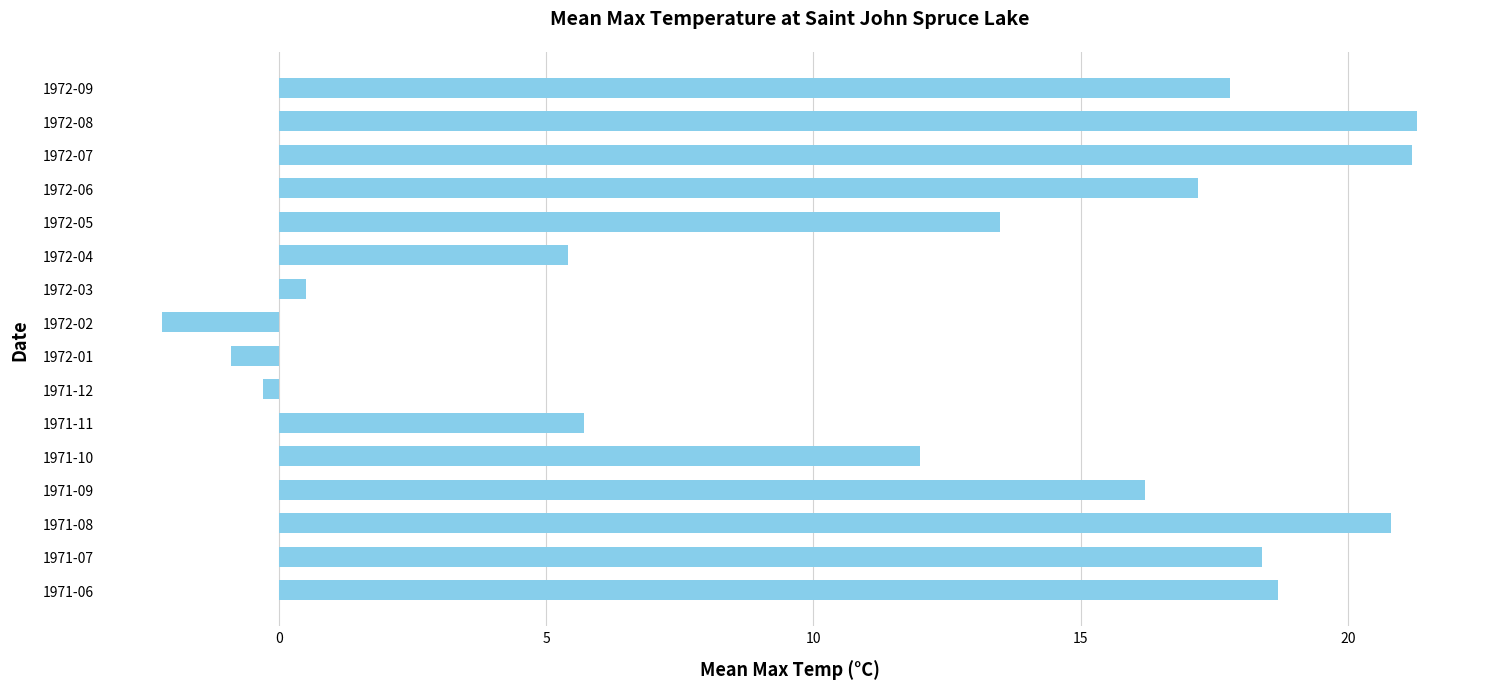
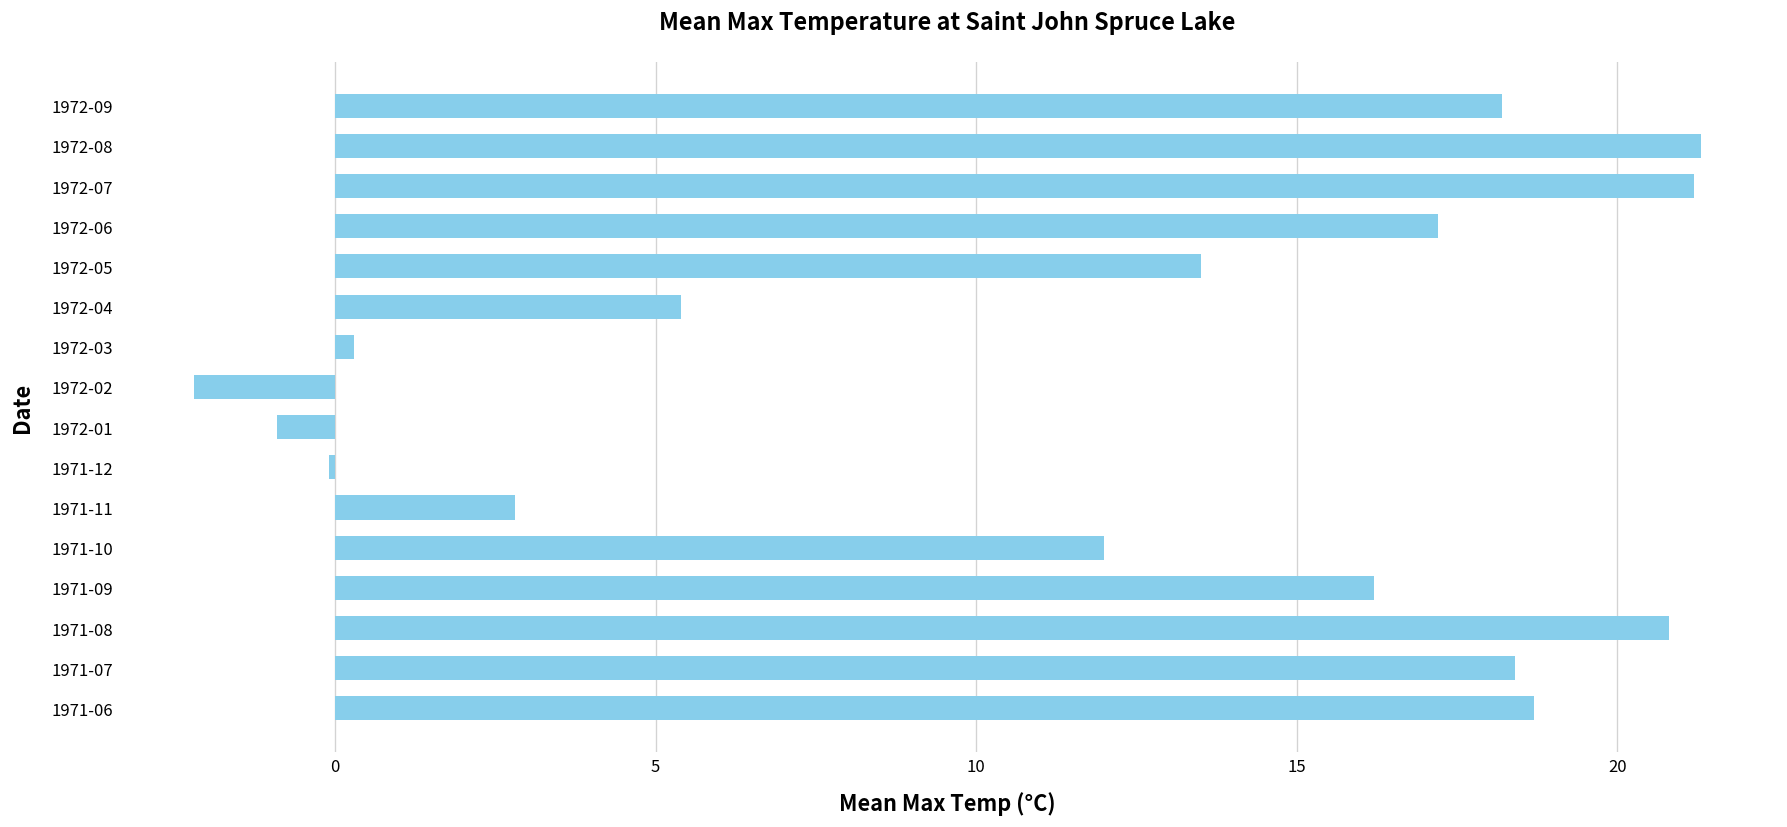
1972-09: 17.8 -> 18.2
1972-03: 0.5 -> 0.3
1971-12: -0.3 -> -0.1
1971-11: 5.7 -> 2.8
